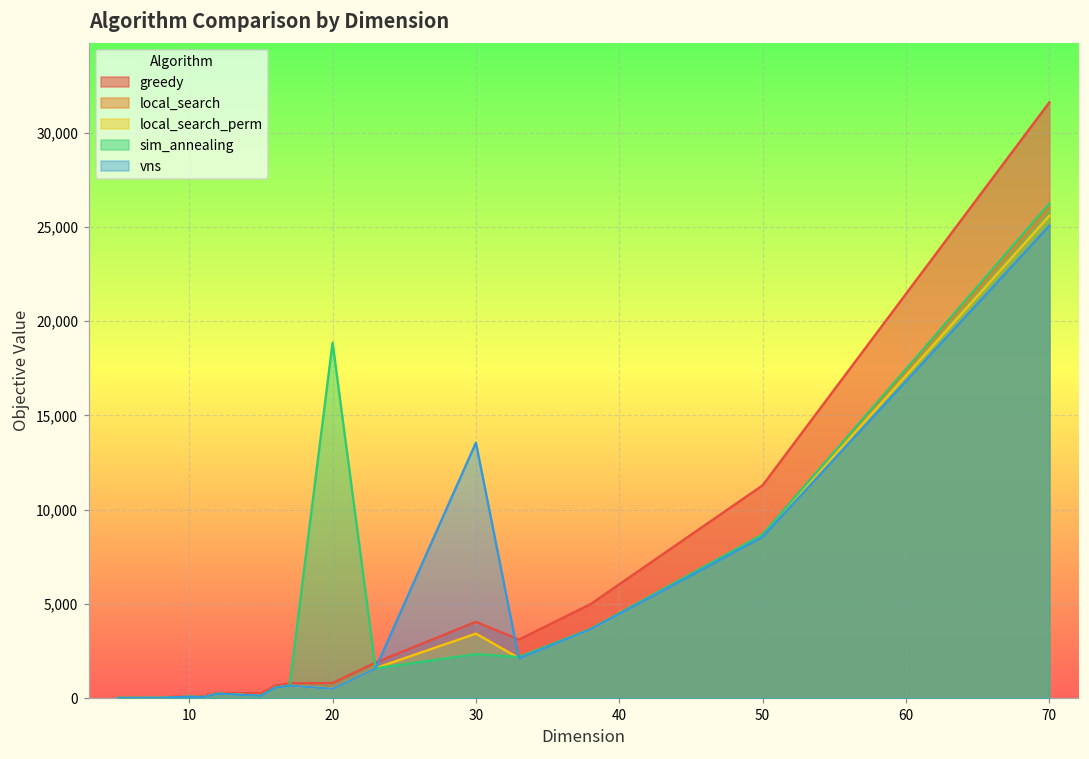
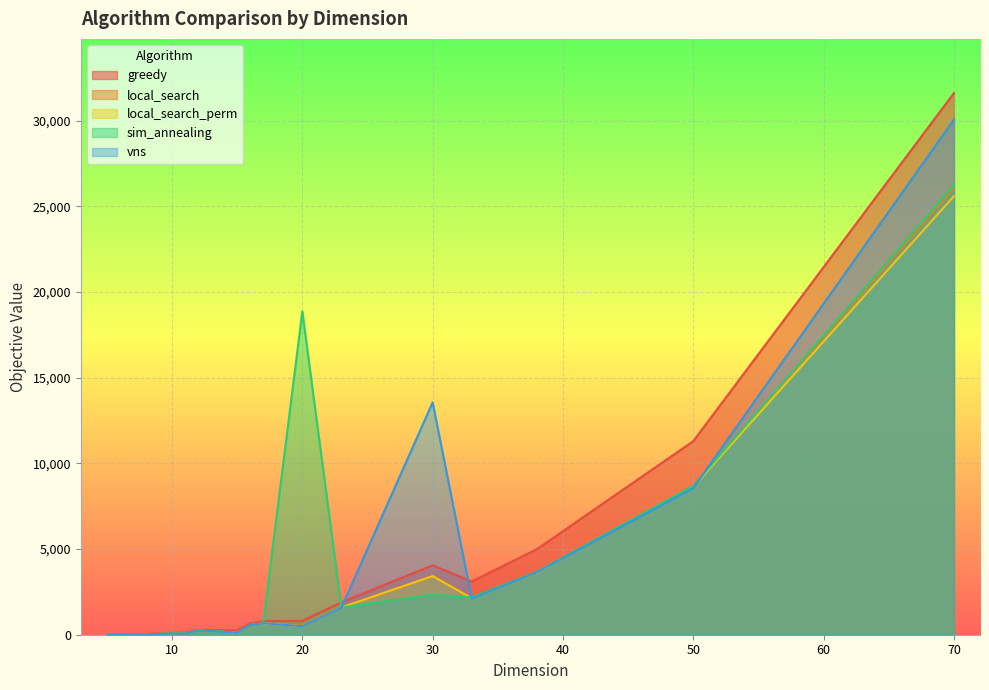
vns, 70: 25,100 -> 30,100
